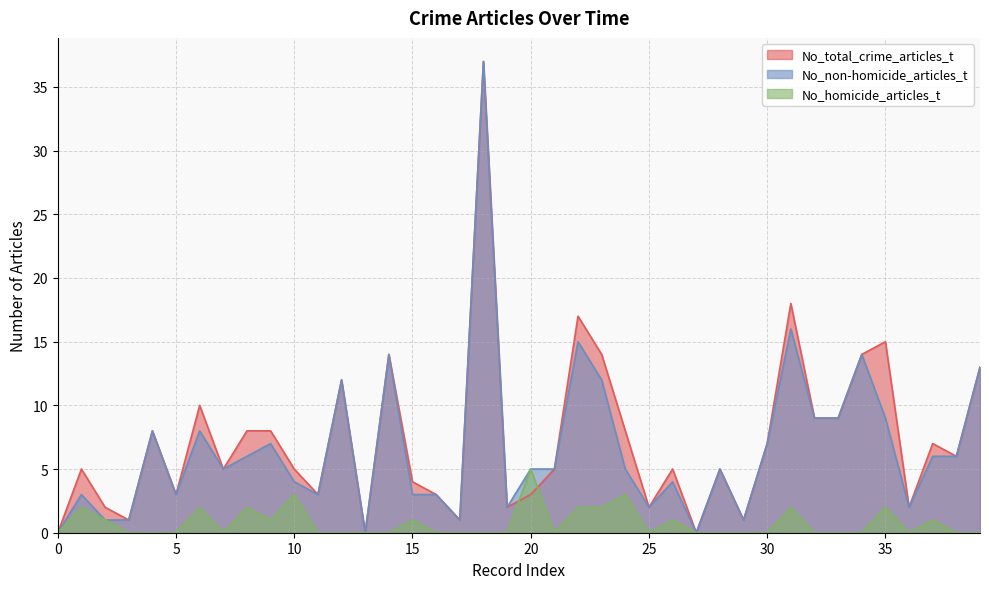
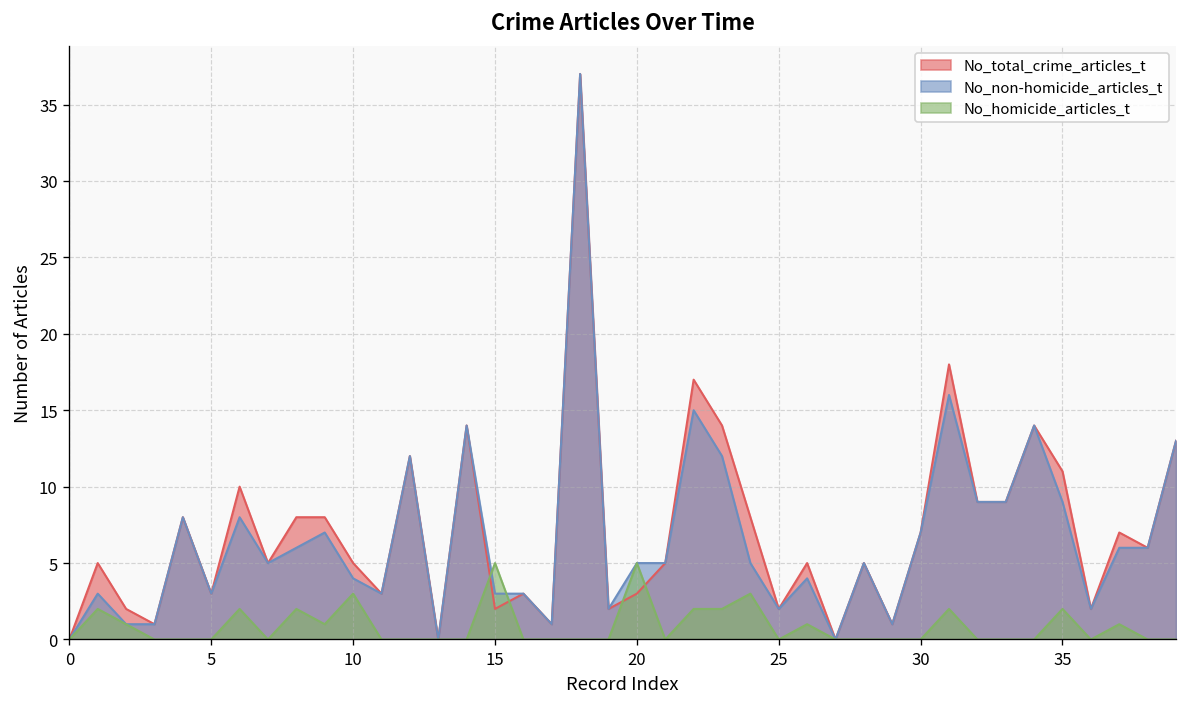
No_total_crime_articles_t, 15: 4 -> 2
No_homicide_articles_t, 15: 1 -> 5
No_total_crime_articles_t, 35: 15 -> 11
